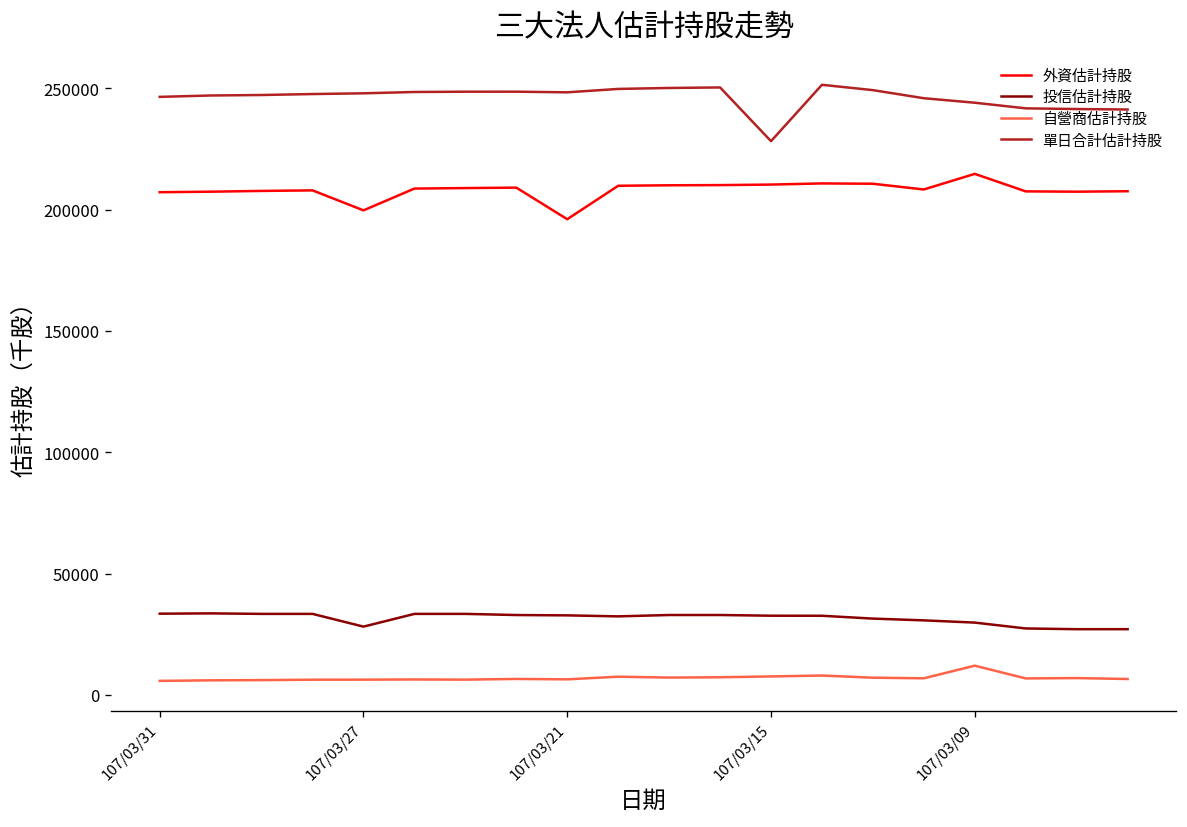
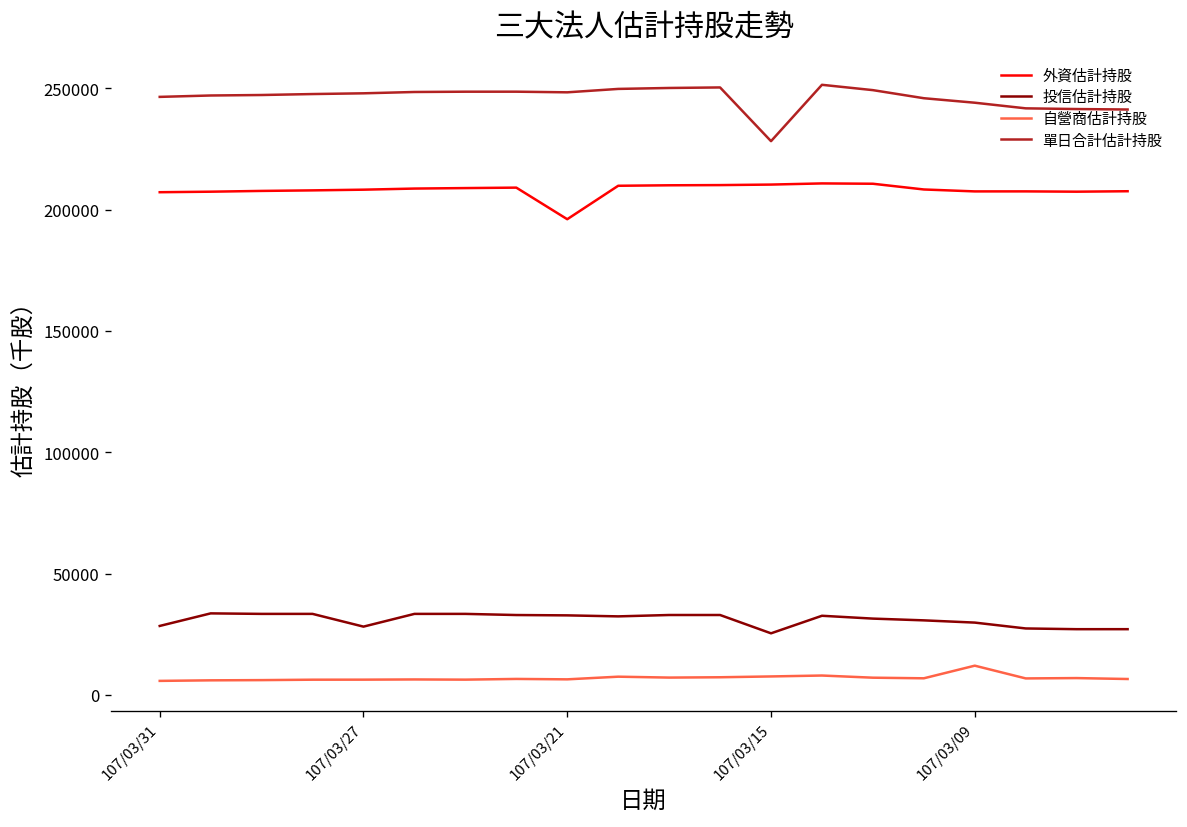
投信估計持股, 107/03/31: 33000 -> 28000
外資估計持股, 107/03/27: 200000 -> 208000
投信估計持股, 107/03/15: 33000 -> 25000
外資估計持股, 107/03/09: 215000 -> 208000
